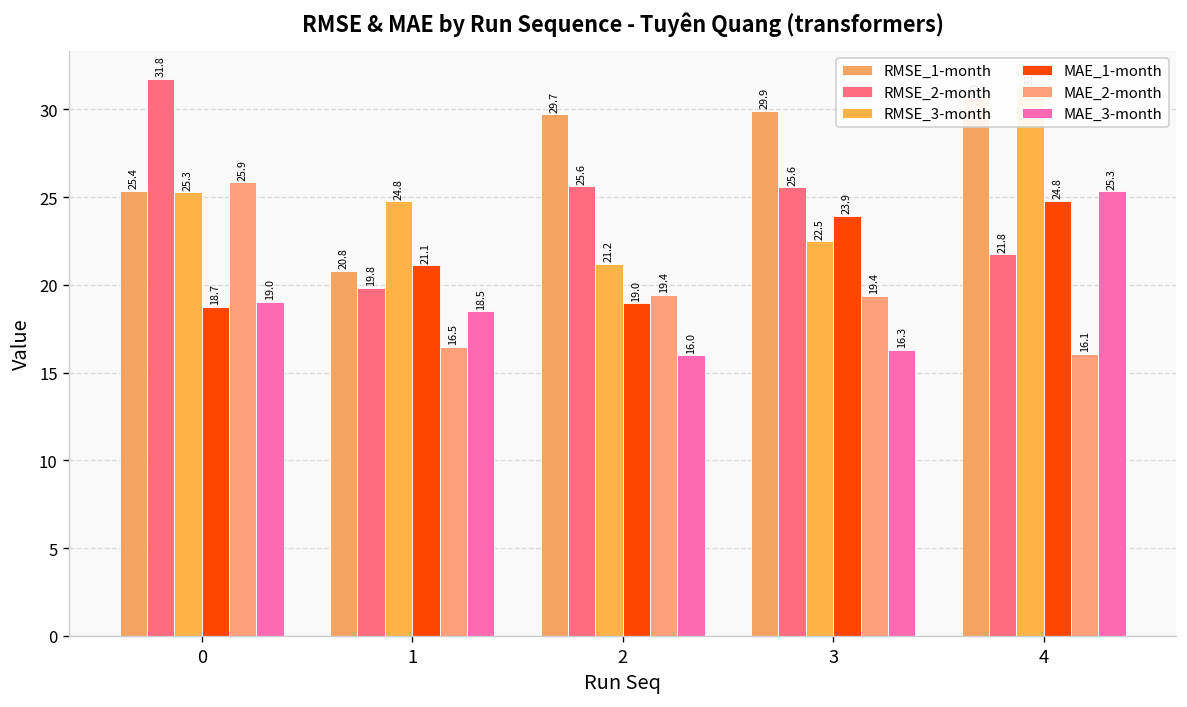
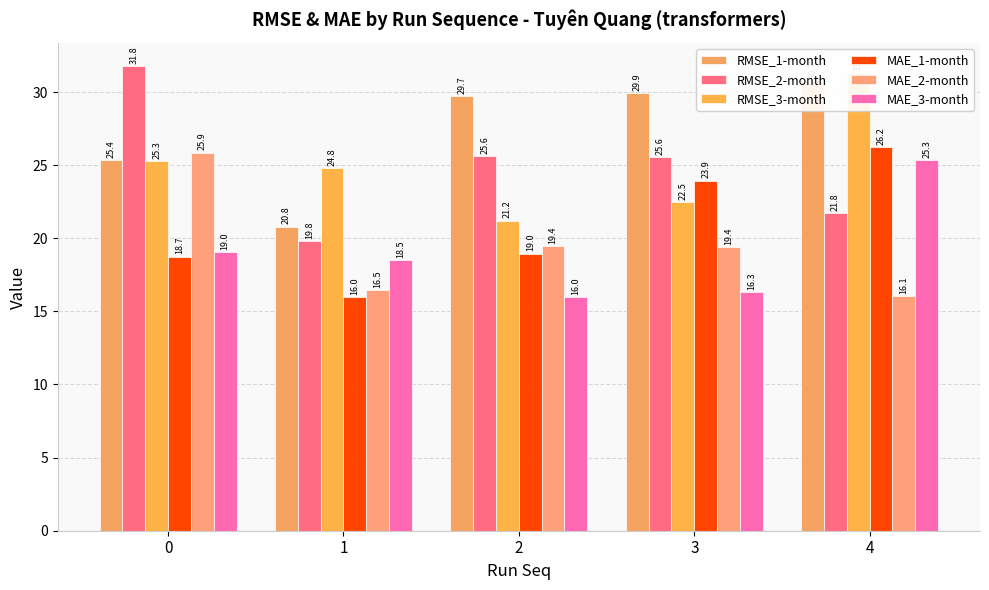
MAE_1-month, 1: 21.1 -> 16.0
MAE_1-month, 4: 24.8 -> 26.2
